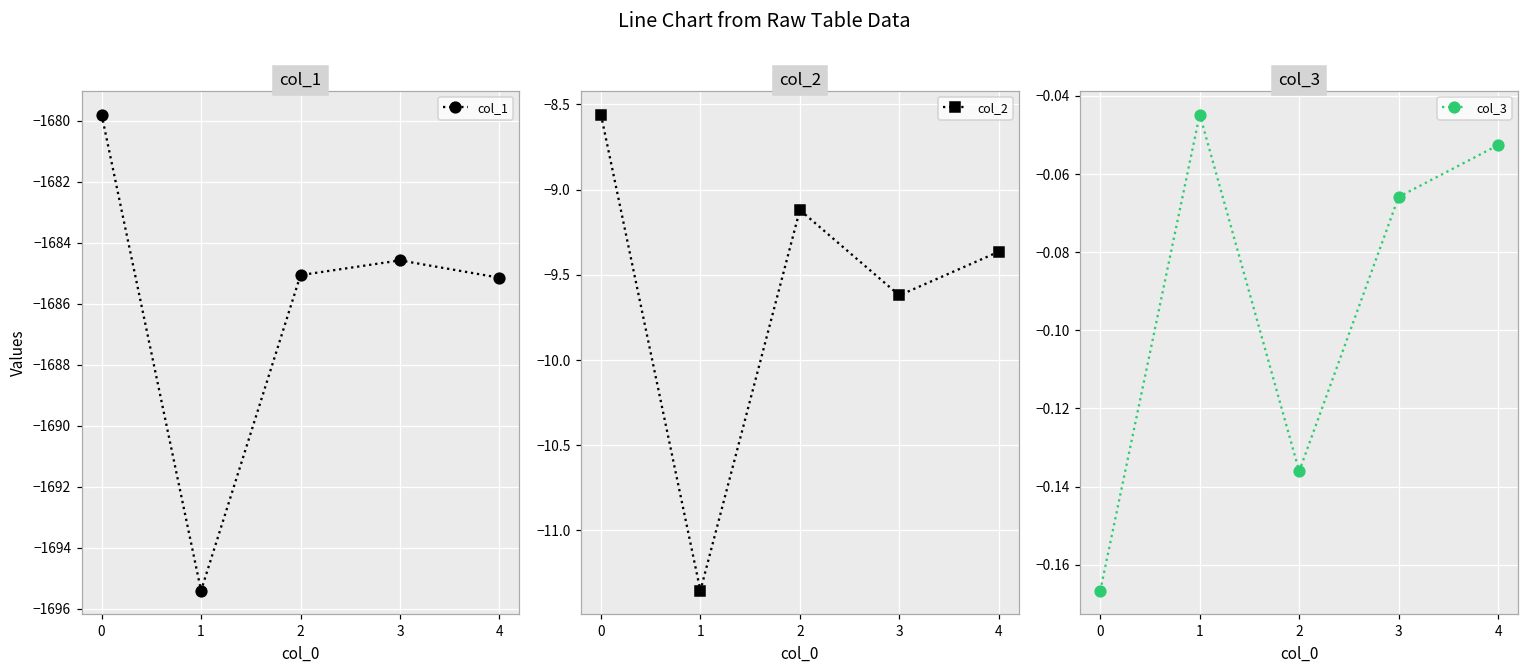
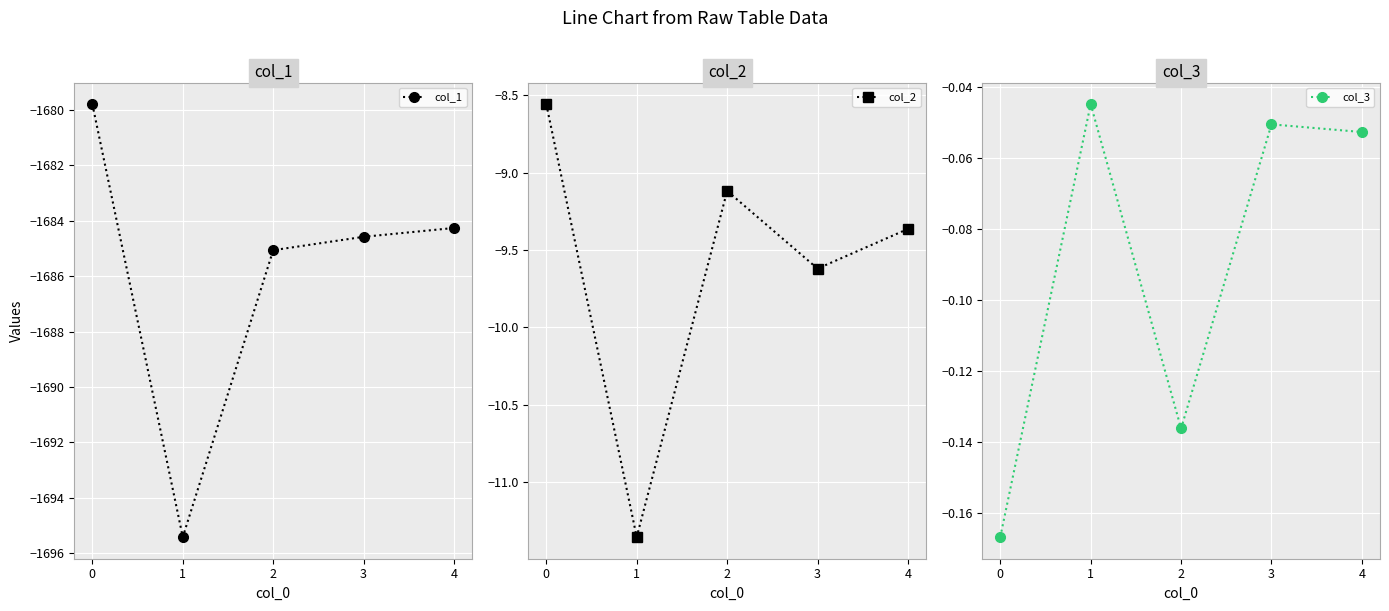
col_1, 4: -1685.1 -> -1684.3
col_3, 3: -0.066 -> -0.050
